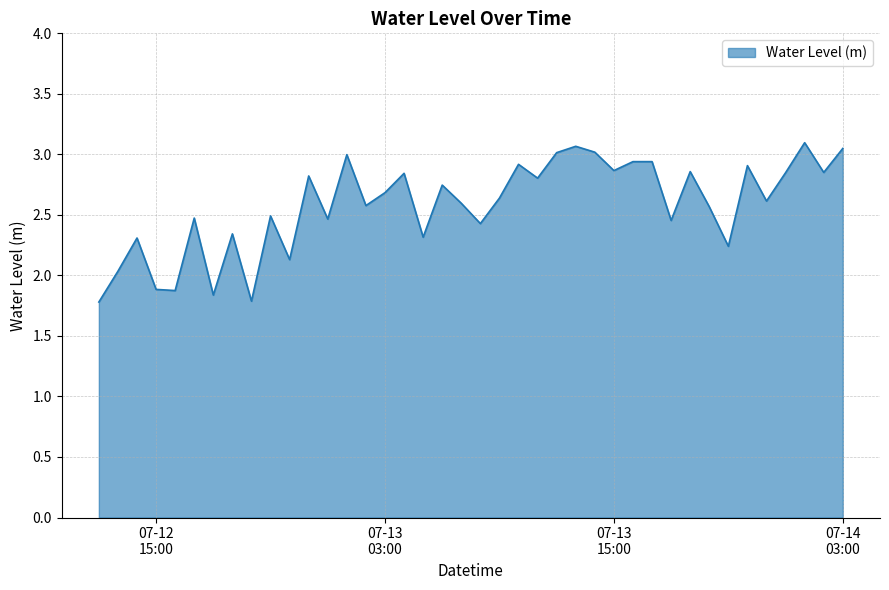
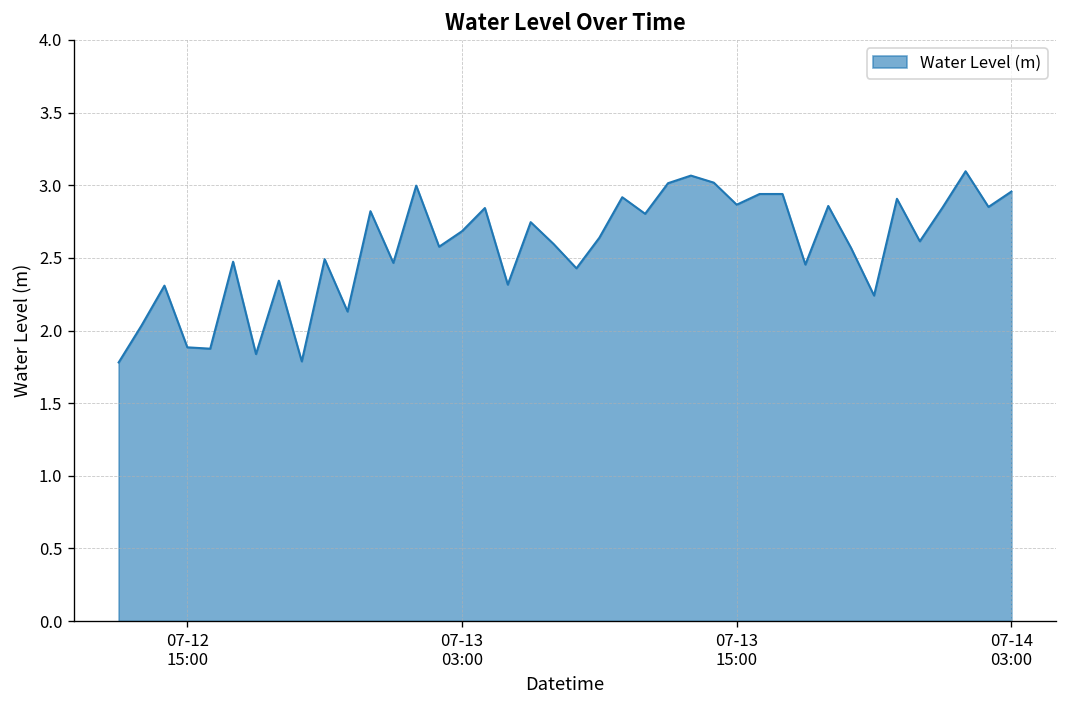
07-14 03:00: 3.05 -> 2.96
